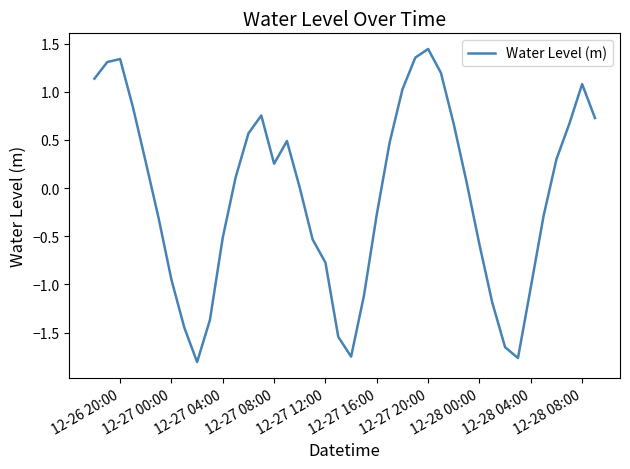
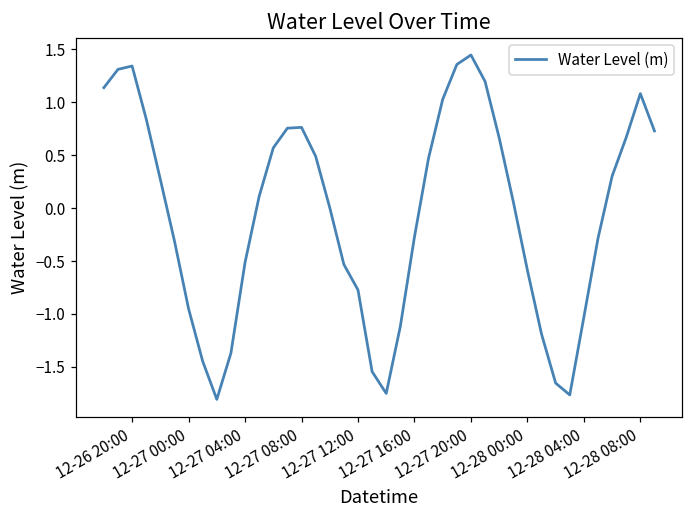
12-27 08:00: 0.3 -> 0.8
